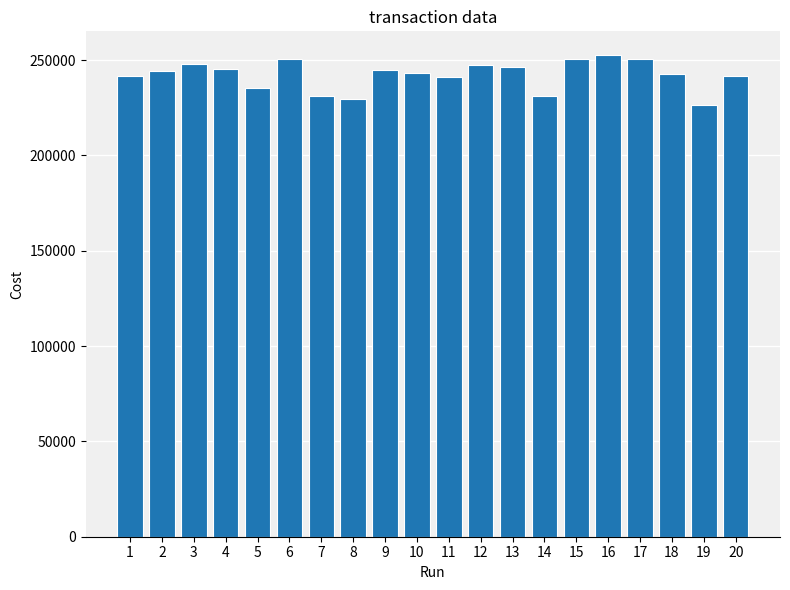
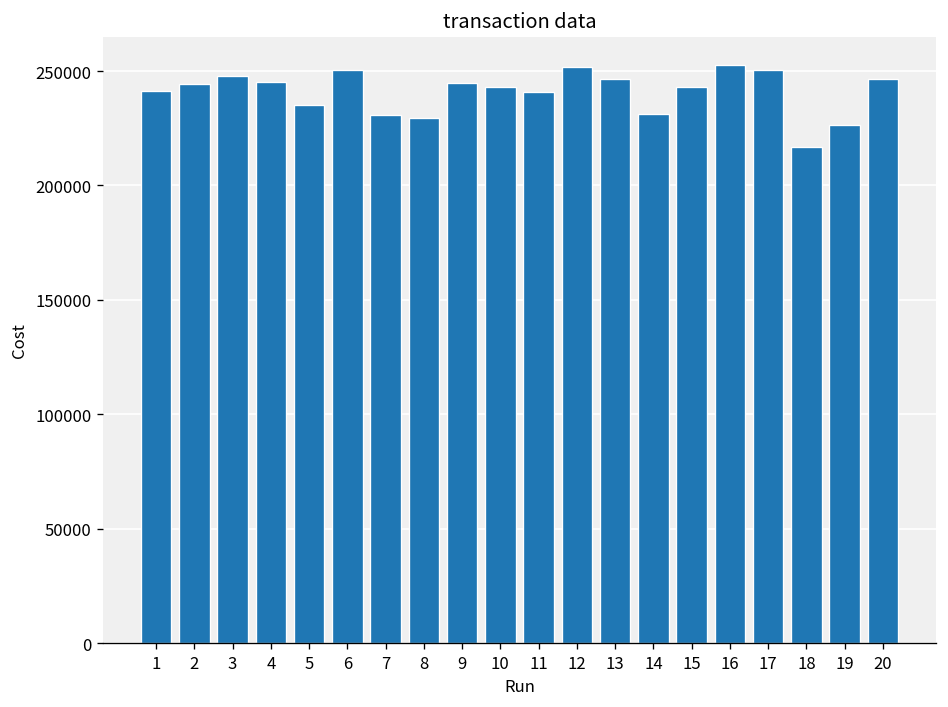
12: 247000 -> 252000
15: 250000 -> 243000
18: 243000 -> 217000
20: 242000 -> 247000
